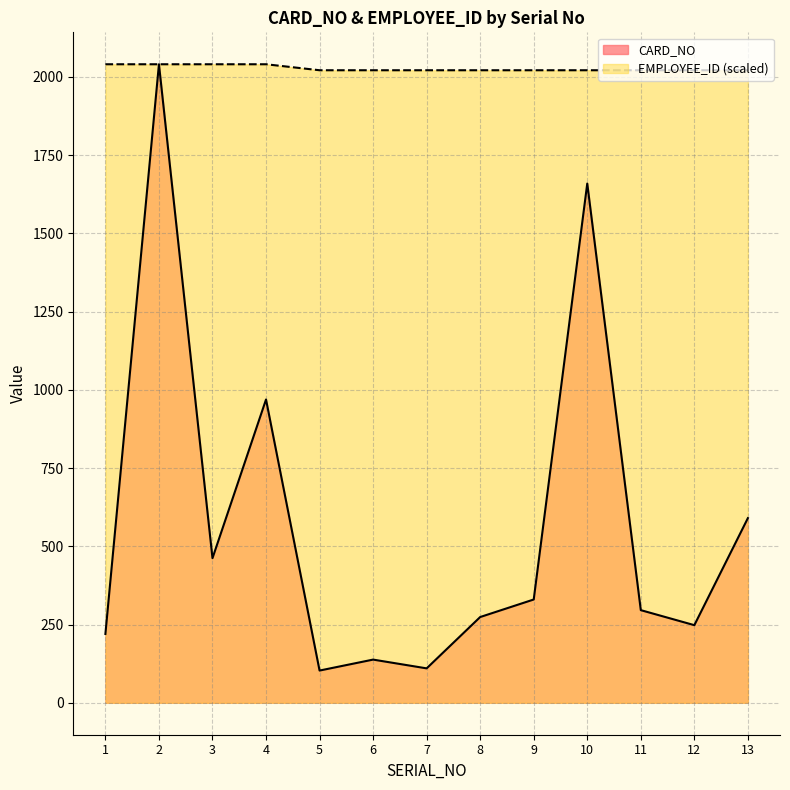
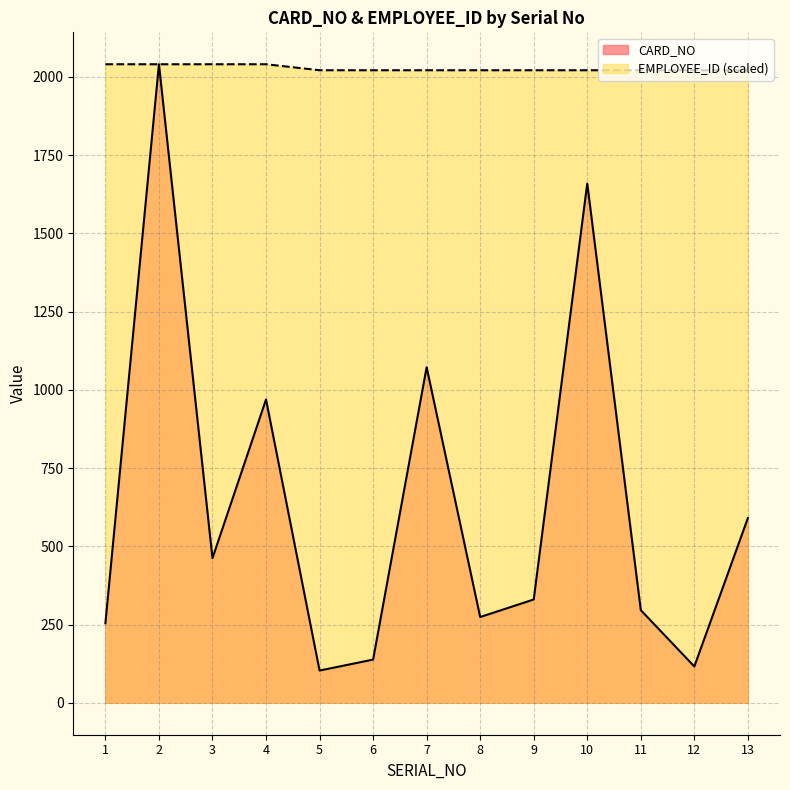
CARD_NO, 1: 220 -> 250
CARD_NO, 7: 110 -> 1070
CARD_NO, 12: 250 -> 120
